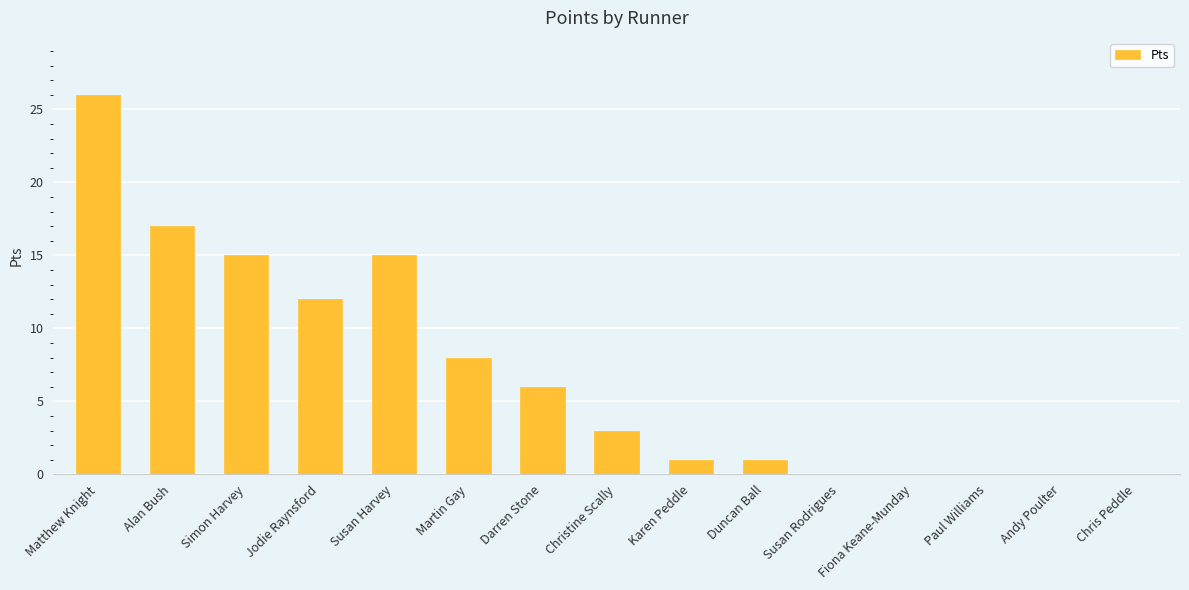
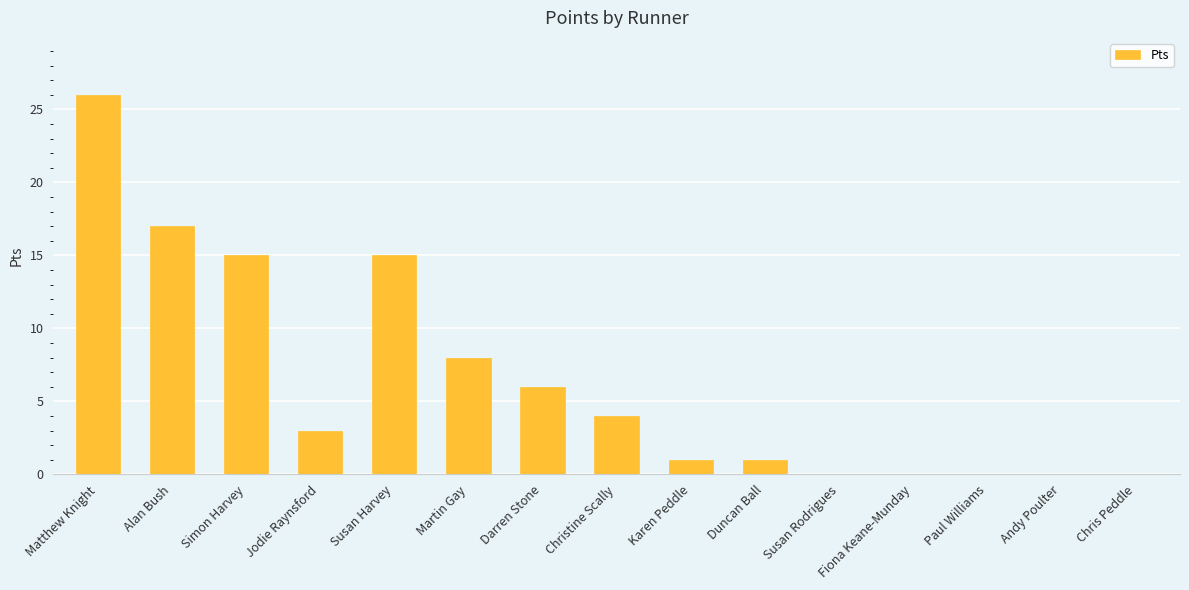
Jodie Raynsford: 12 -> 3
Christine Scally: 3 -> 4
